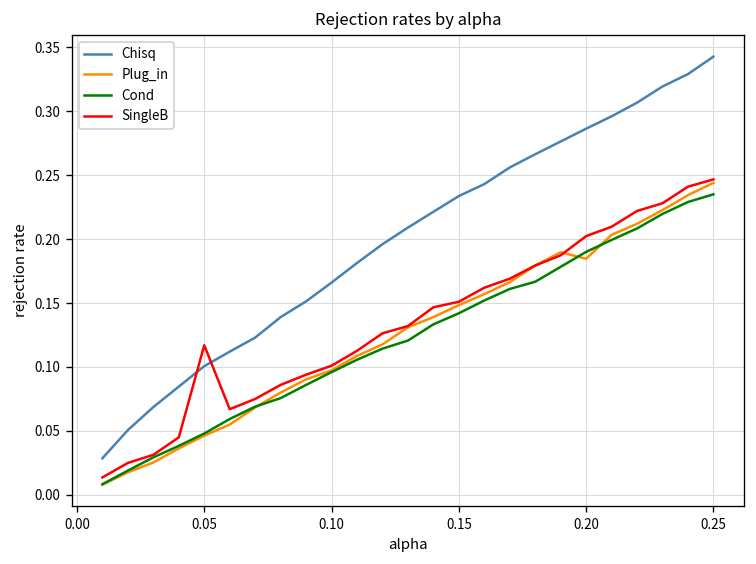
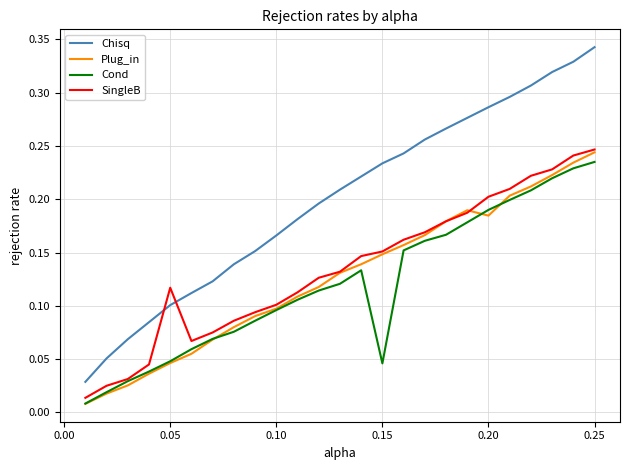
Cond, 0.15: 0.142 -> 0.046
